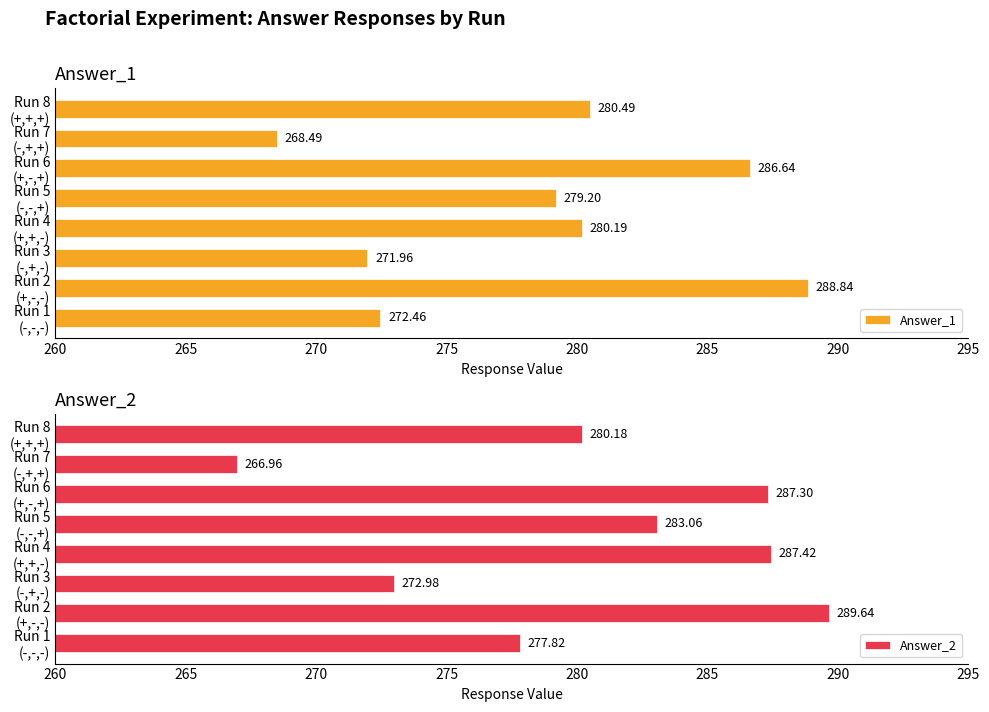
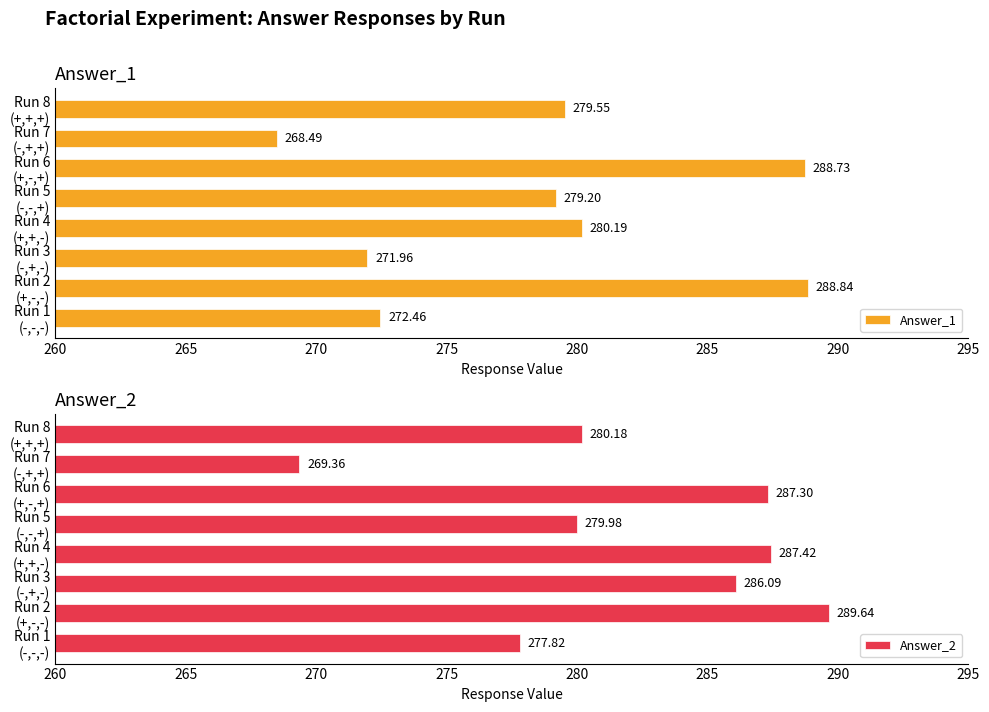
Answer_1, Run 8 (+,+,+): 280.49 -> 279.55
Answer_1, Run 6 (+,-,+): 286.64 -> 288.73
Answer_2, Run 7 (-,+,+): 266.96 -> 269.36
Answer_2, Run 5 (-,-,+): 283.06 -> 279.98
Answer_2, Run 3 (-,+,-): 272.98 -> 286.09
